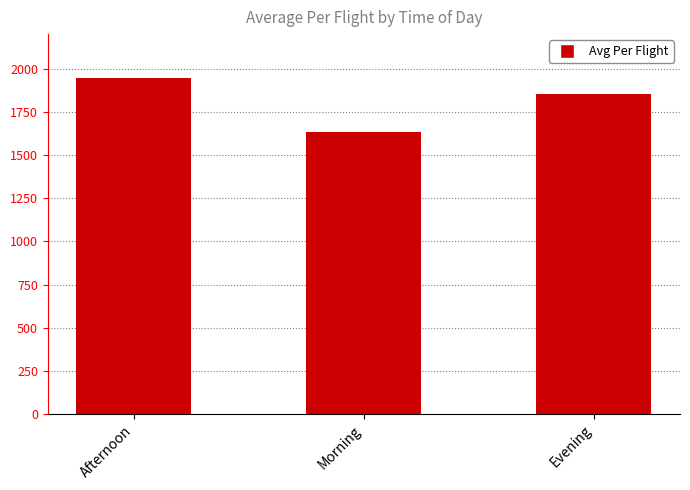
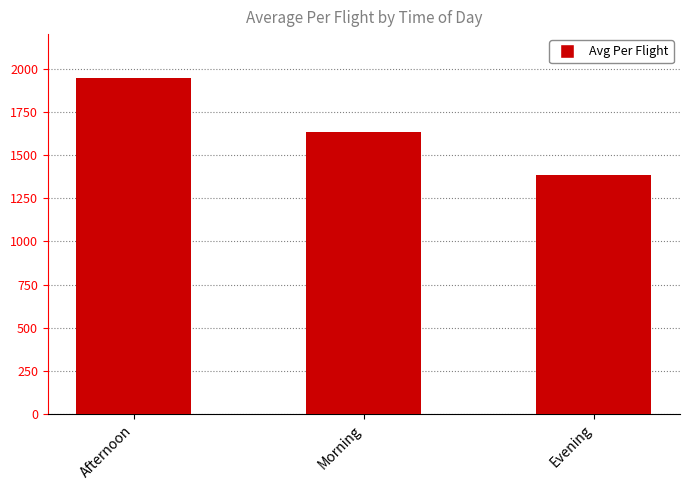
Evening: 1850 -> 1380
